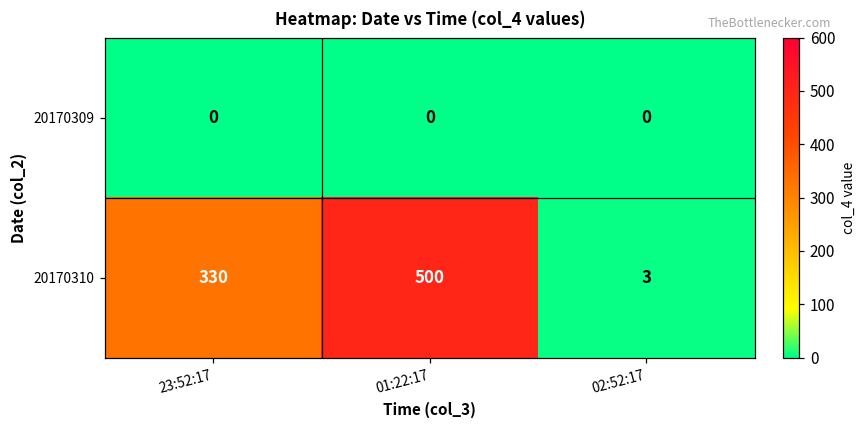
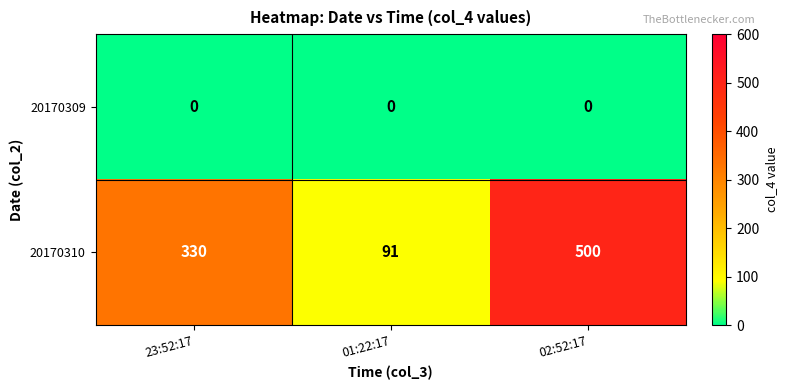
20170310, 01:22:17: 500 -> 91
20170310, 02:52:17: 3 -> 500
